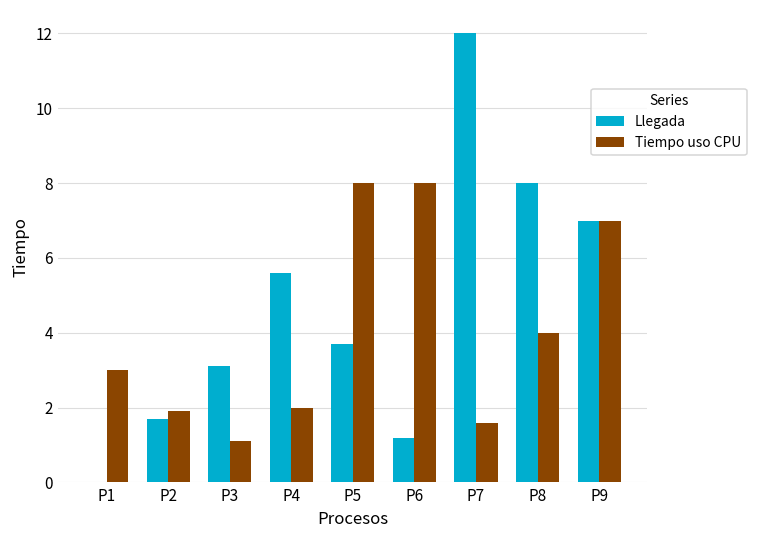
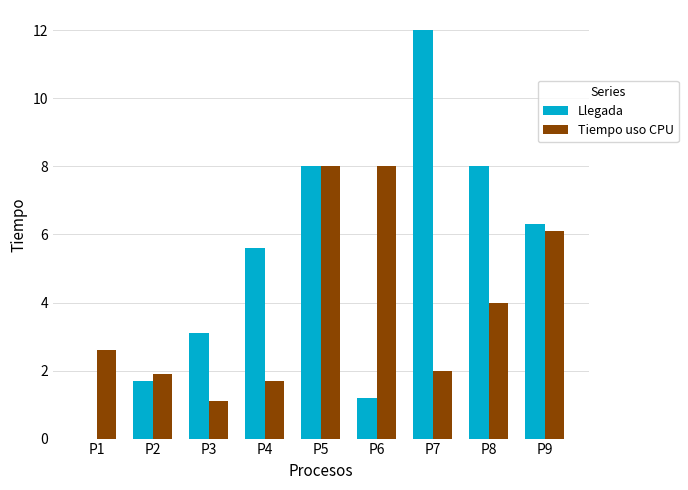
Tiempo uso CPU, P1: 3.0 -> 2.6
Tiempo uso CPU, P4: 2.0 -> 1.7
Llegada, P5: 3.7 -> 8.0
Tiempo uso CPU, P7: 1.6 -> 2.0
Llegada, P9: 7.0 -> 6.3
Tiempo uso CPU, P9: 7.0 -> 6.1
